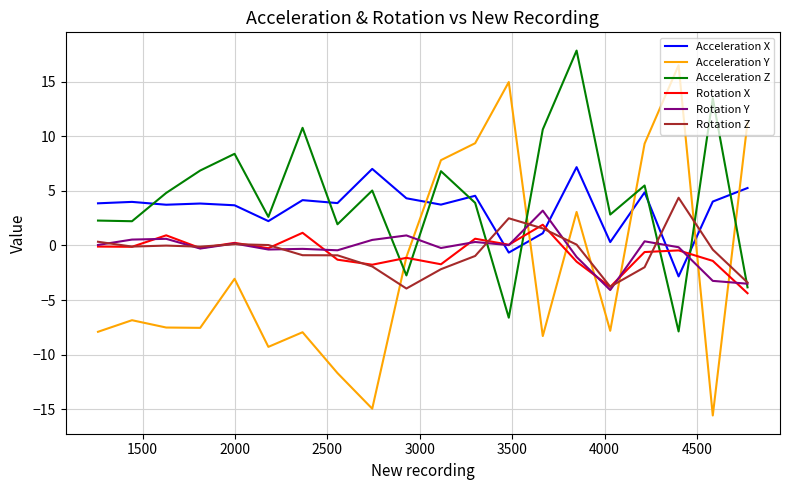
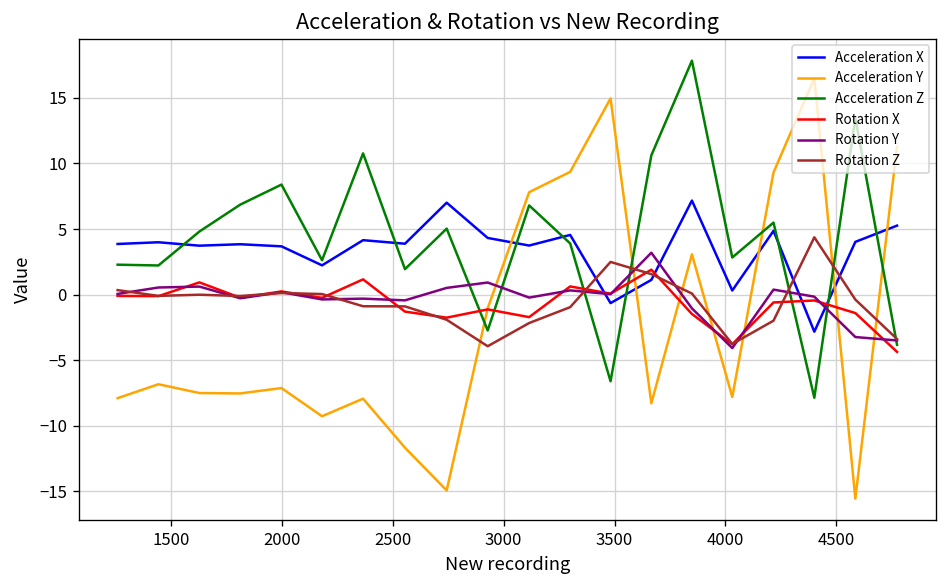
Acceleration Y, 2000: -3.1 -> -7.1
